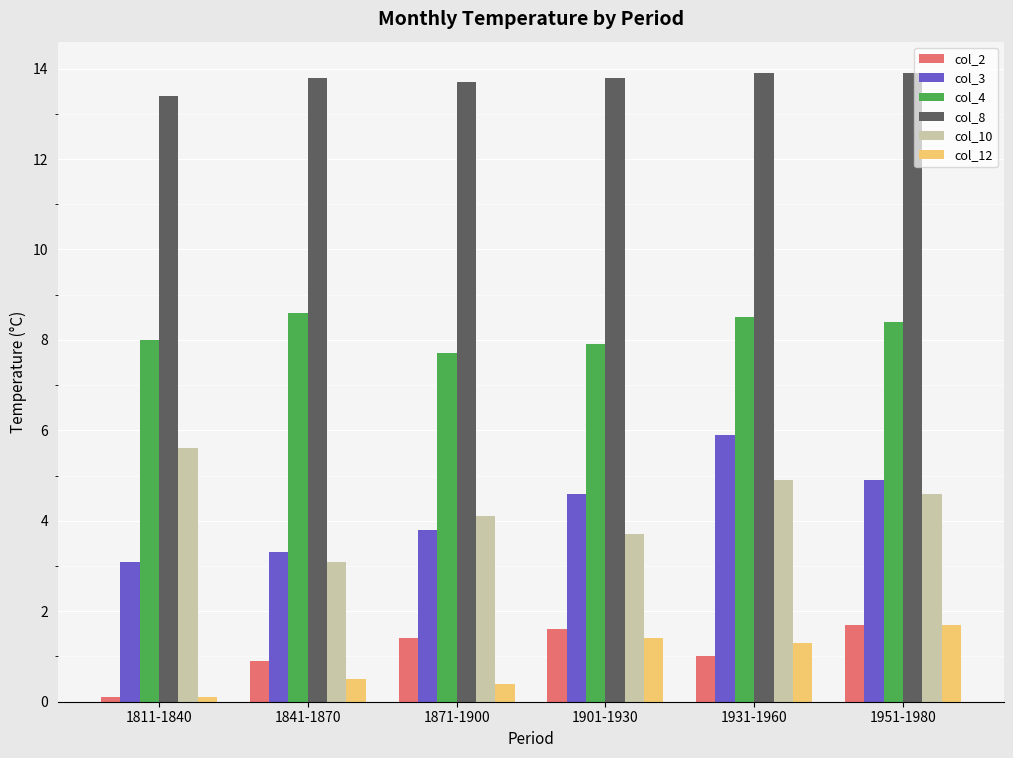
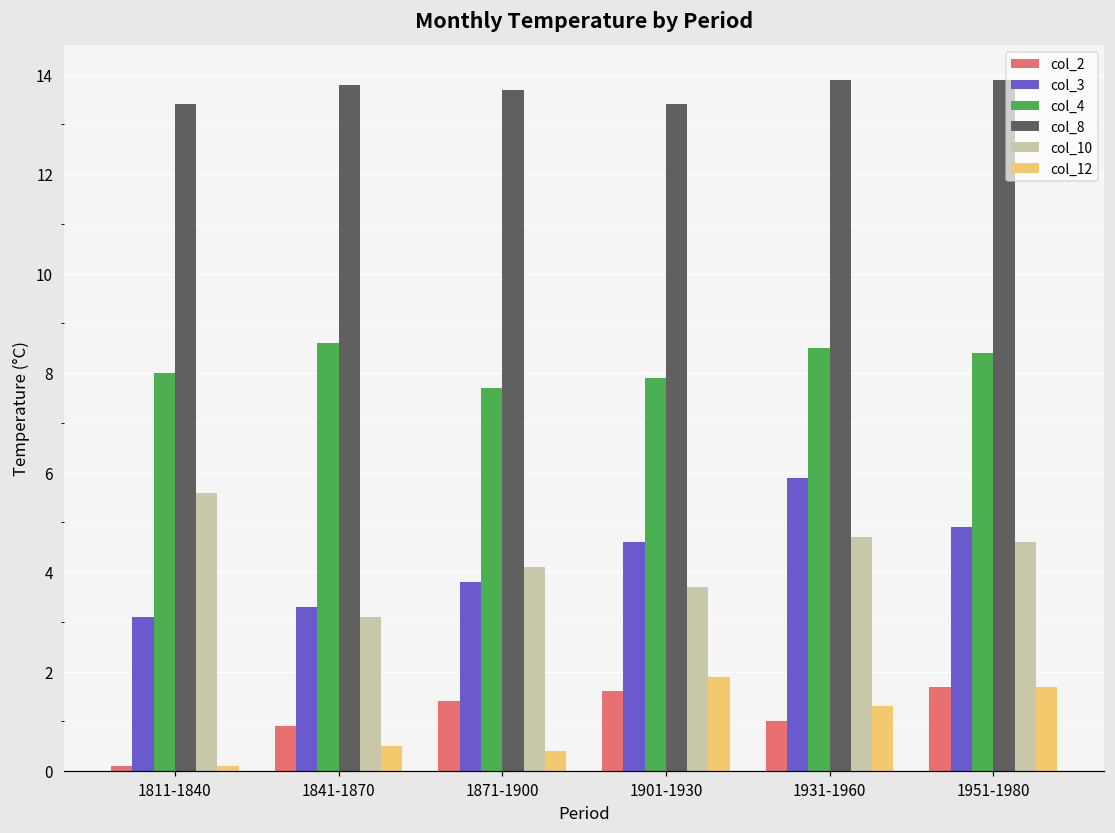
col_8, 1901-1930: 13.8 -> 13.4
col_12, 1901-1930: 1.4 -> 1.9
col_10, 1931-1960: 4.9 -> 4.7
